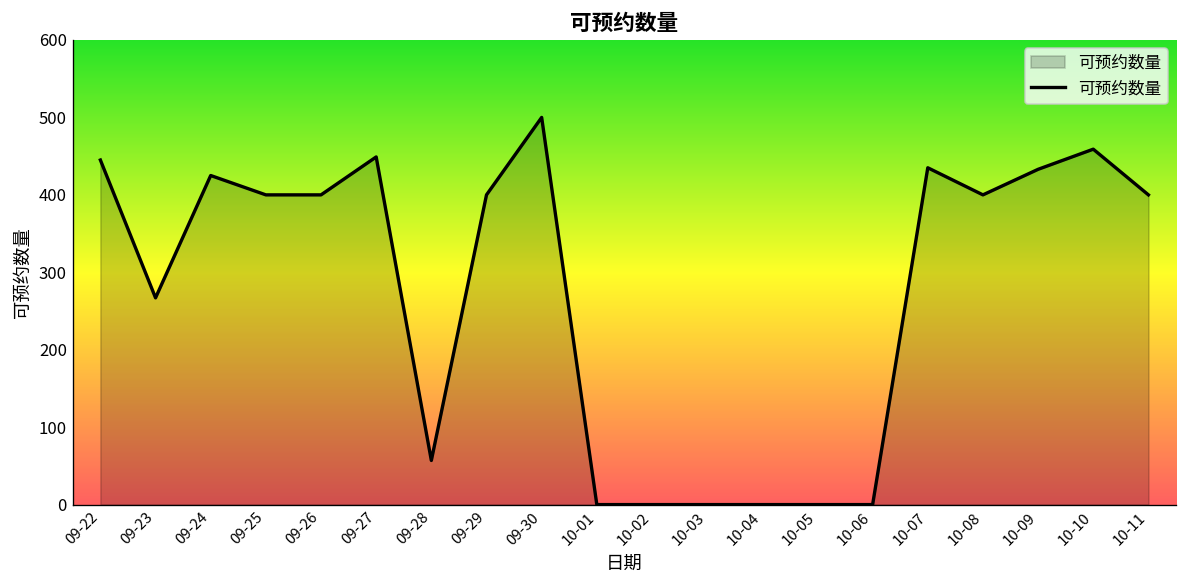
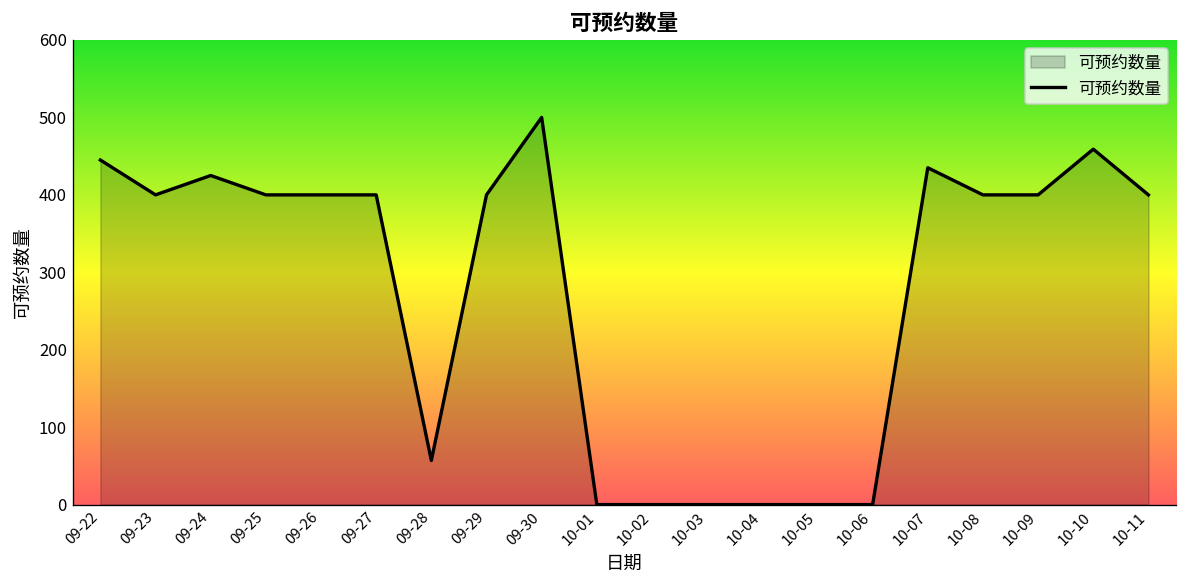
09-23: 270 -> 400
09-27: 450 -> 400
10-09: 430 -> 400
